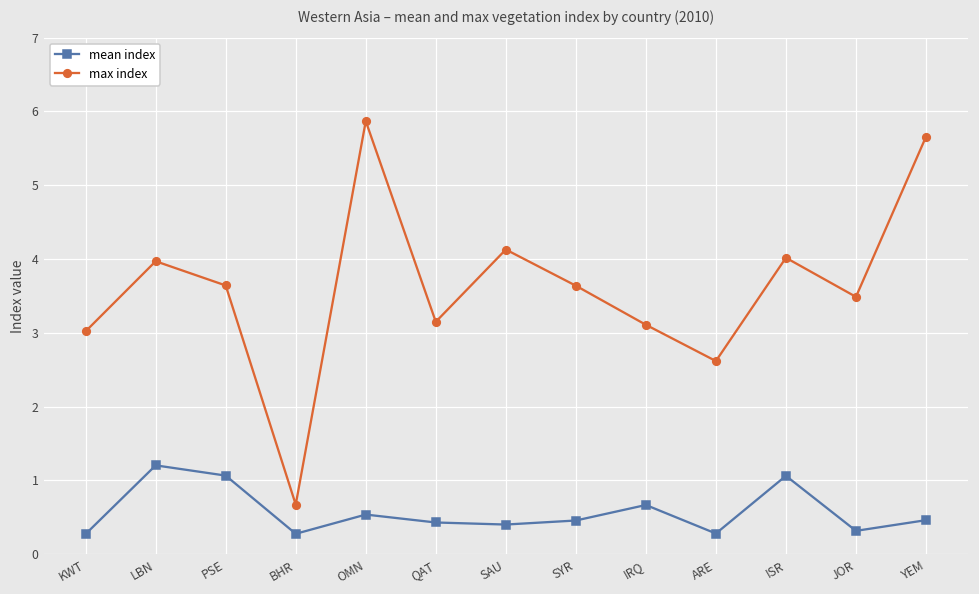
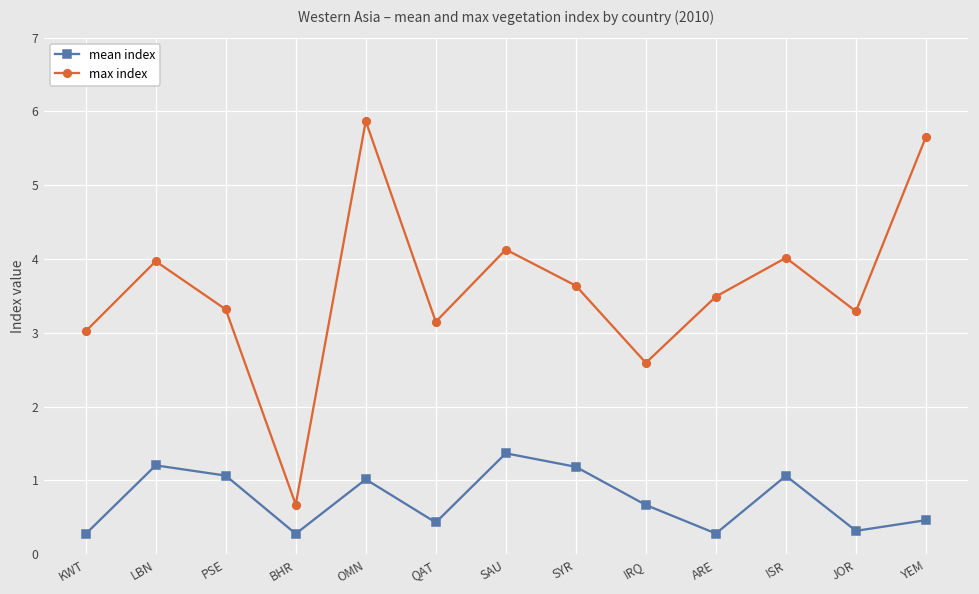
max index, PSE: 3.6 -> 3.3
mean index, OMN: 0.5 -> 1.0
mean index, SAU: 0.4 -> 1.4
mean index, SYR: 0.5 -> 1.2
max index, IRQ: 3.1 -> 2.6
max index, ARE: 2.6 -> 3.5
max index, JOR: 3.5 -> 3.3
